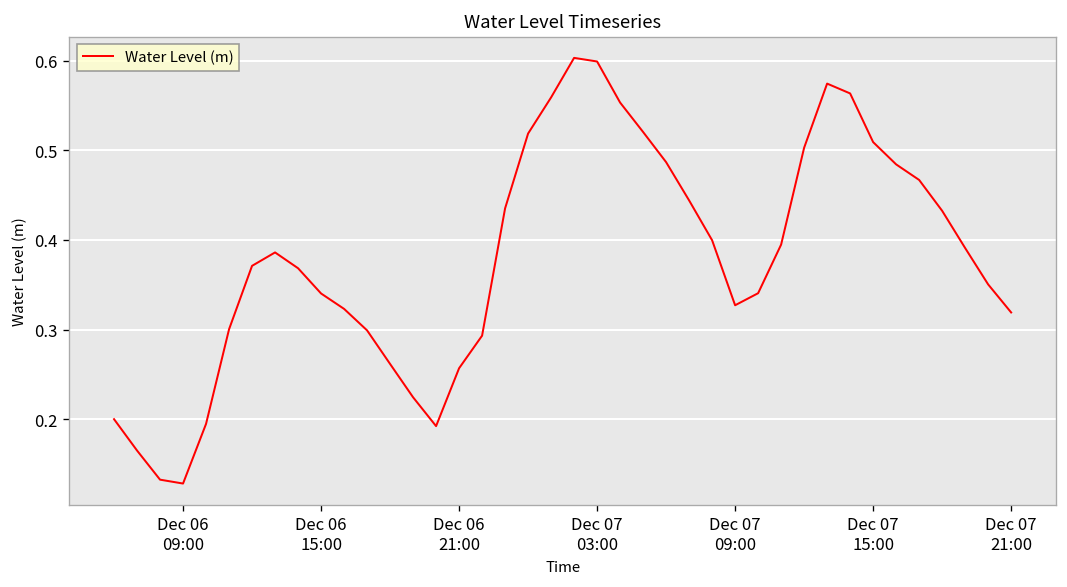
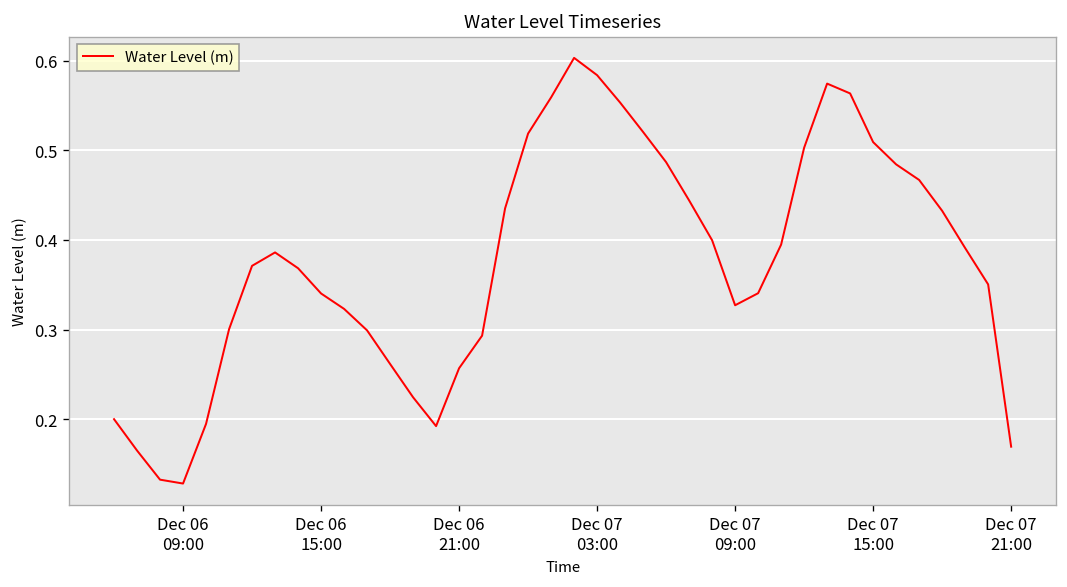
Dec 07 03:00: 0.60 -> 0.58
Dec 07 21:00: 0.32 -> 0.17
